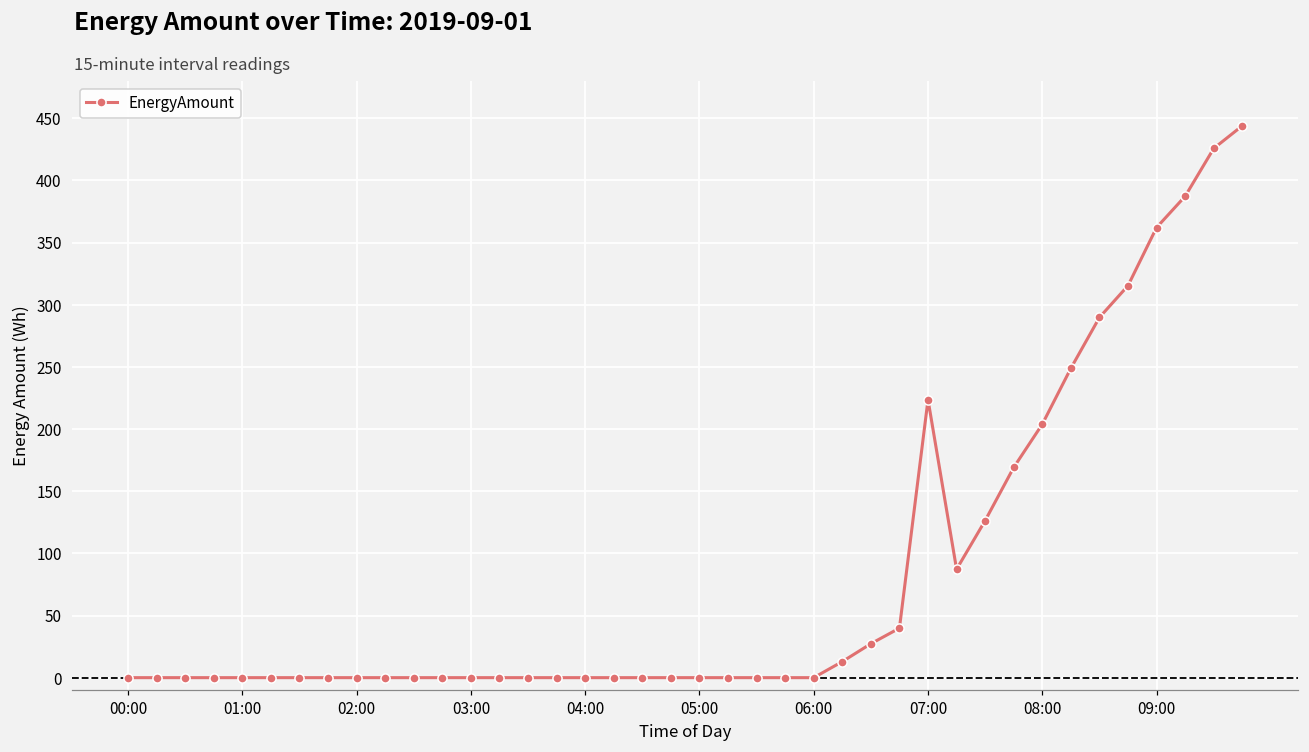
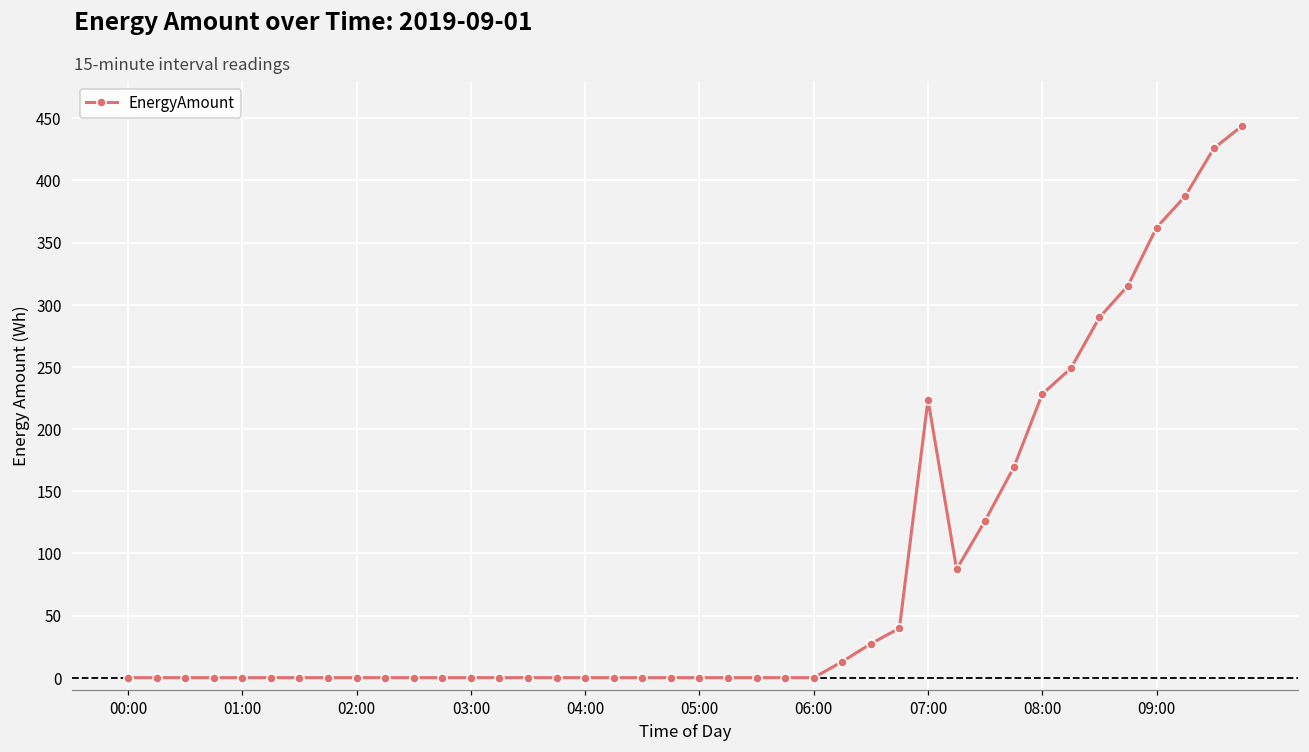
08:00: 204 -> 228
